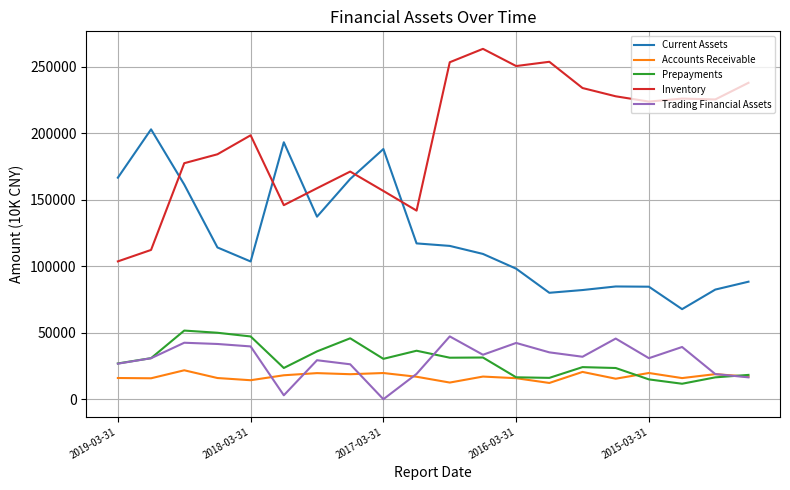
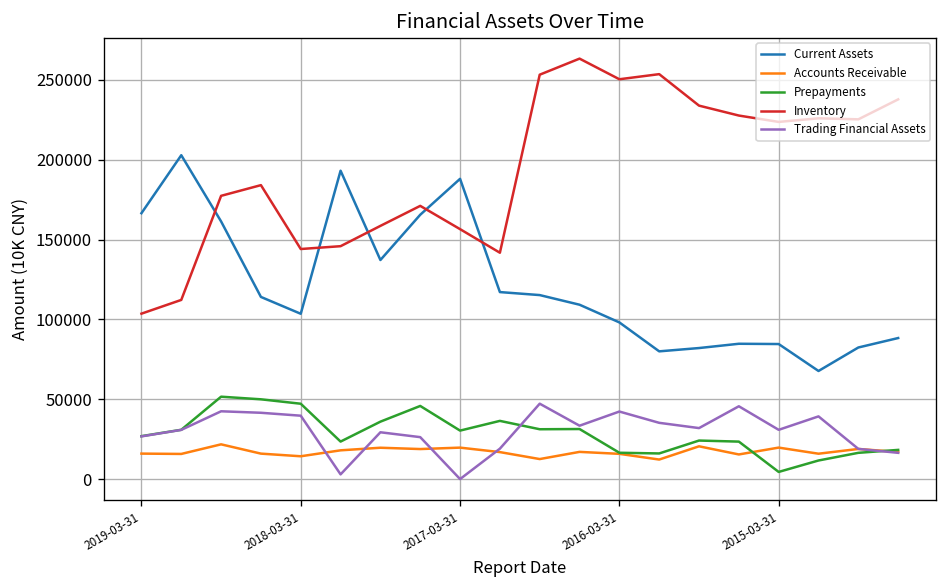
Inventory, 2018-03-31: 198000 -> 144000
Prepayments, 2015-03-31: 15000 -> 4000
